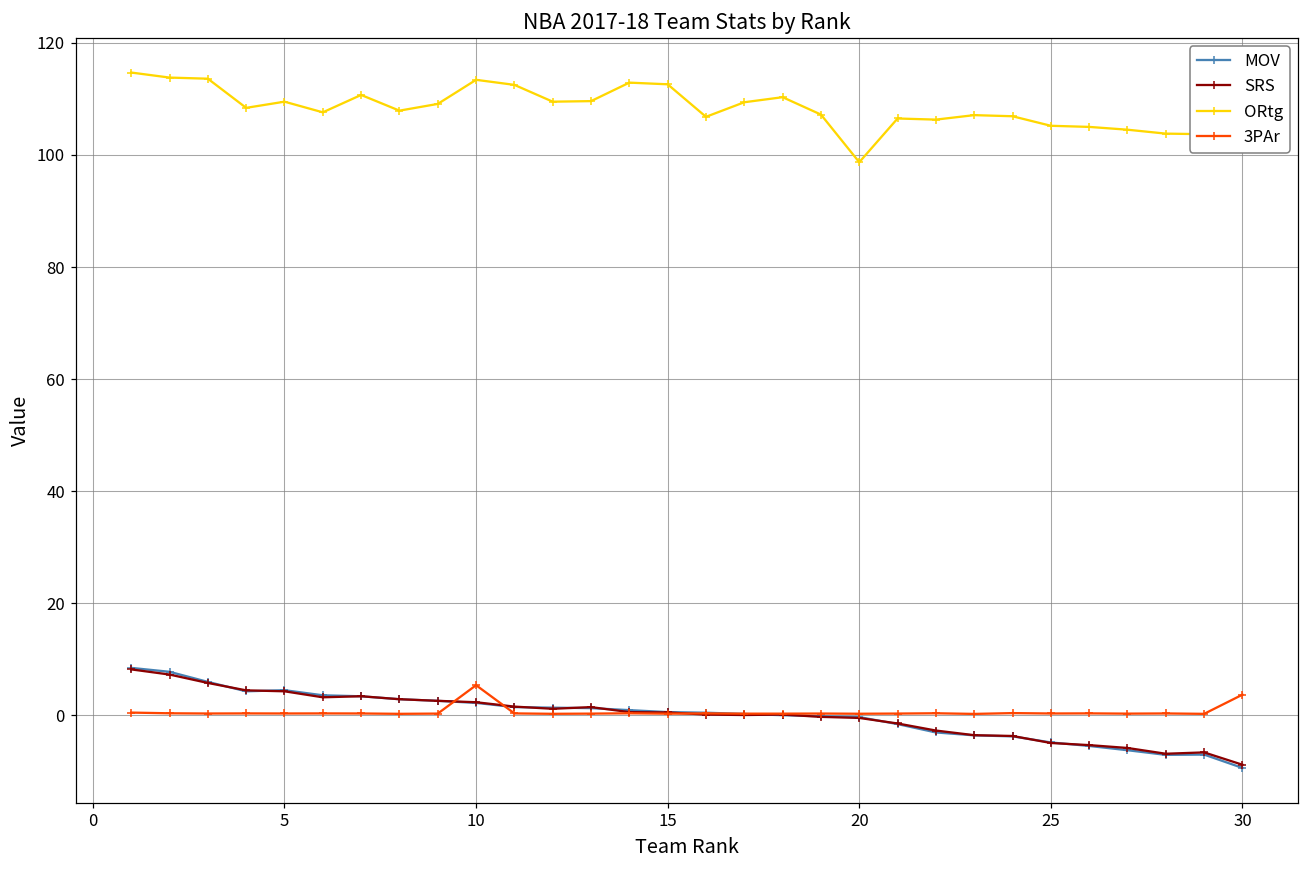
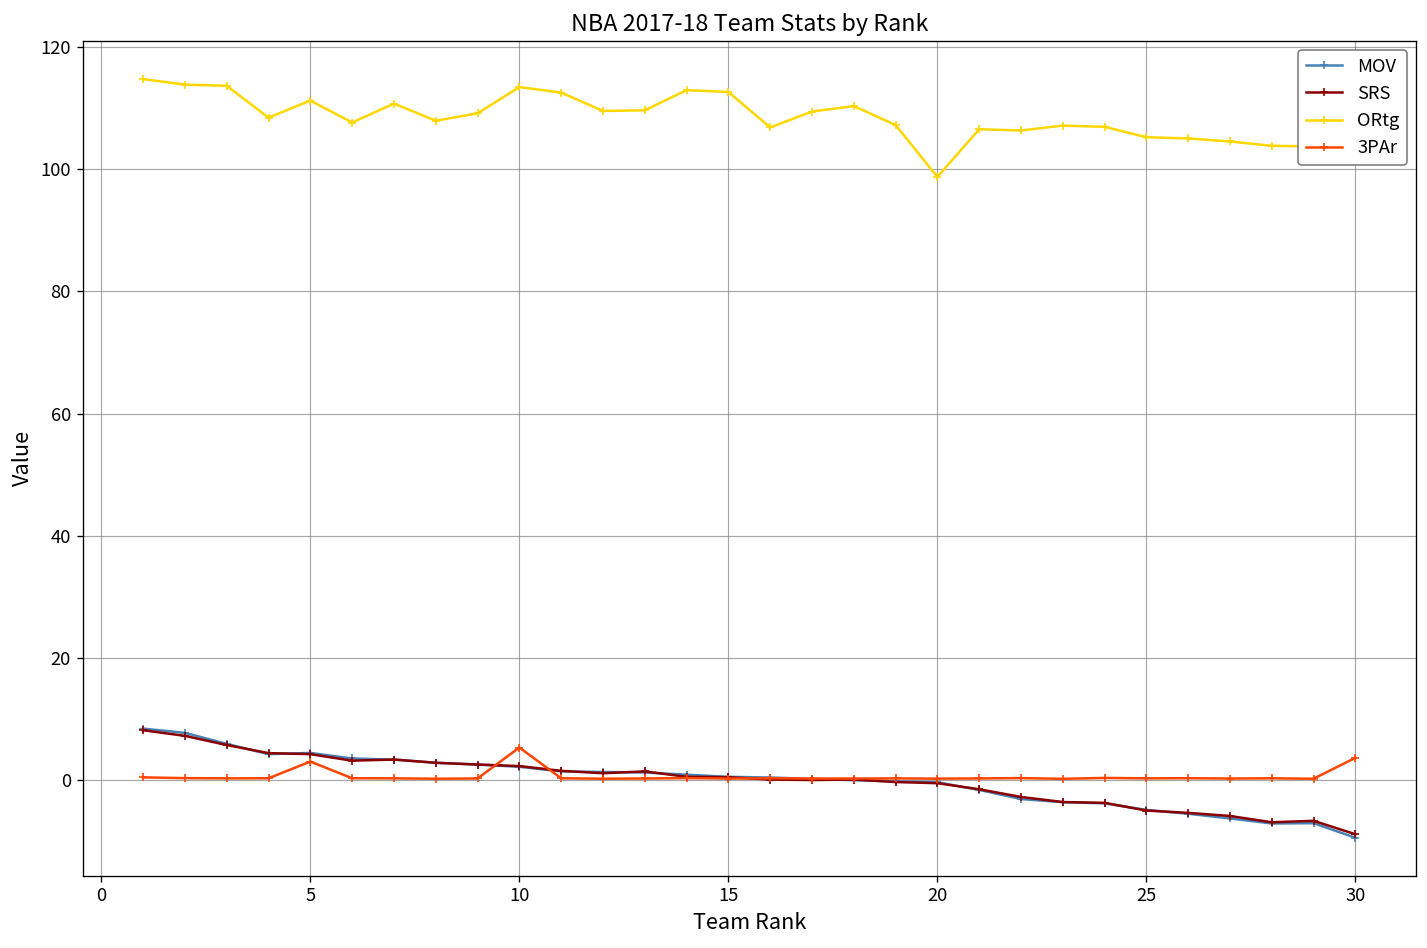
ORtg, 5: 110 -> 111
3PAr, 5: 0 -> 3
